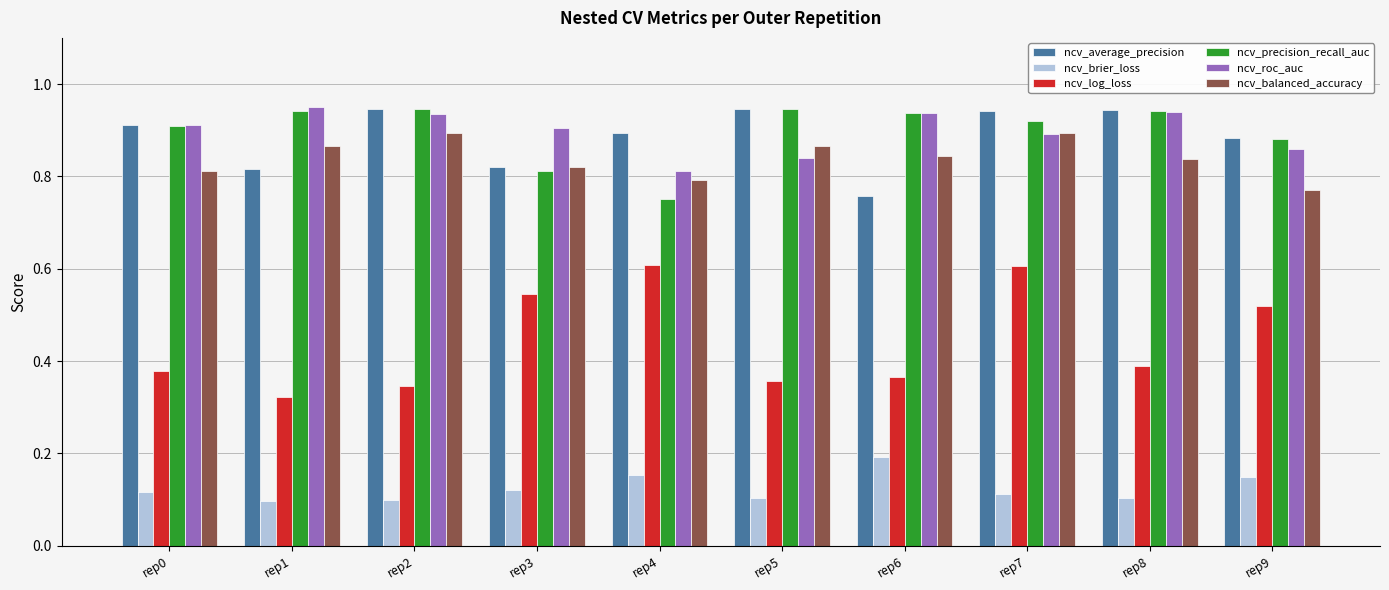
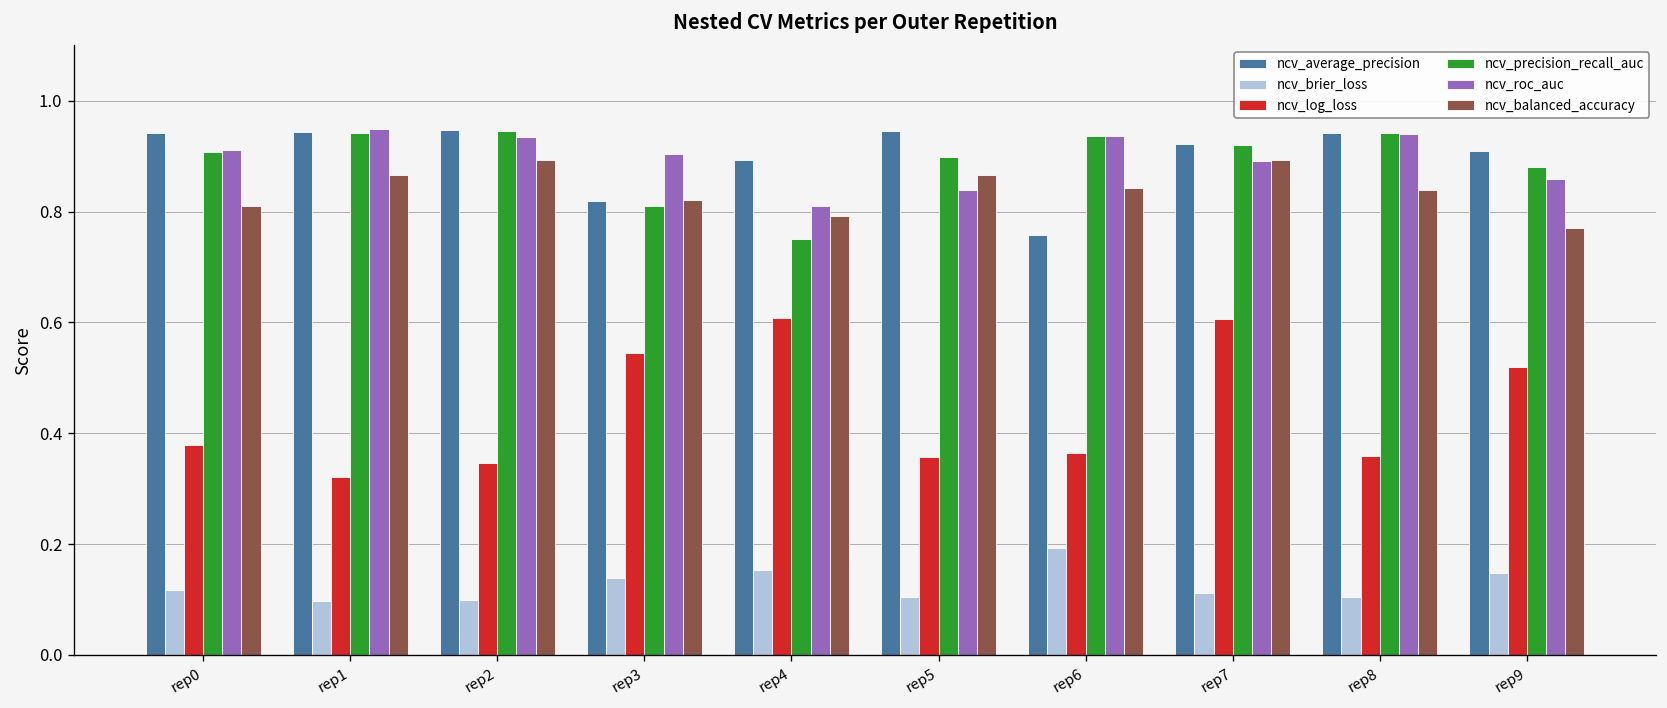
ncv_average_precision, rep0: 0.91 -> 0.94
ncv_average_precision, rep1: 0.82 -> 0.94
ncv_brier_loss, rep3: 0.12 -> 0.14
ncv_precision_recall_auc, rep5: 0.95 -> 0.90
ncv_average_precision, rep7: 0.94 -> 0.92
ncv_log_loss, rep8: 0.39 -> 0.36
ncv_average_precision, rep9: 0.88 -> 0.91
